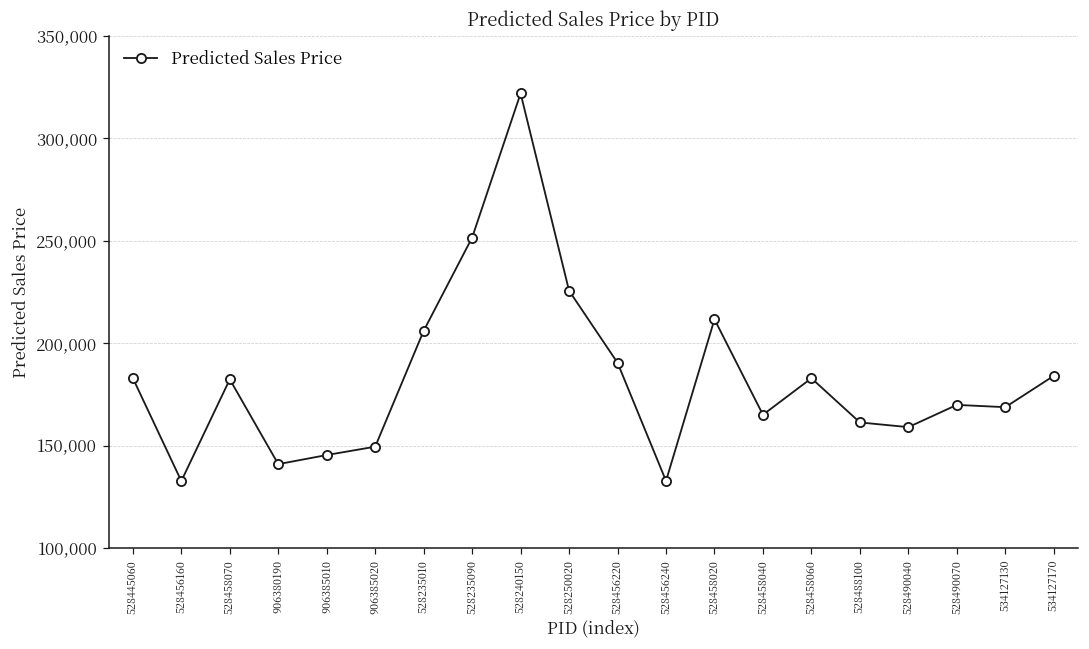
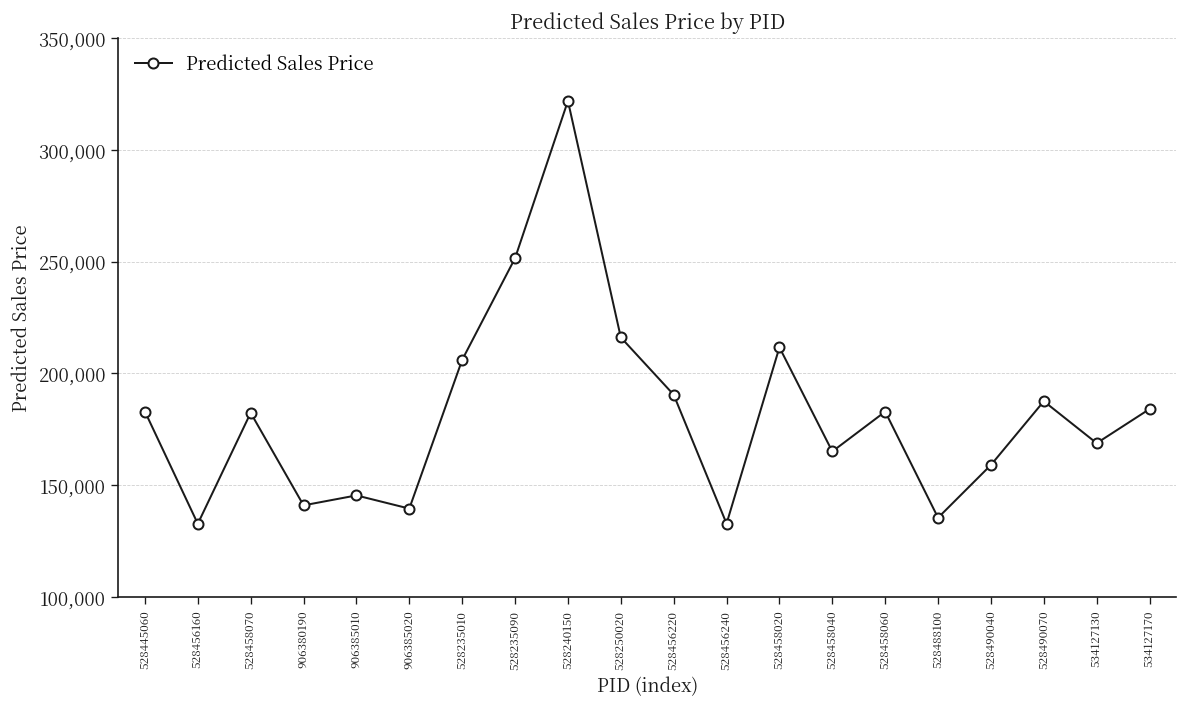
906385020: 150,000 -> 140,000
528250020: 226,000 -> 216,000
528488100: 161,000 -> 136,000
528490070: 170,000 -> 188,000
